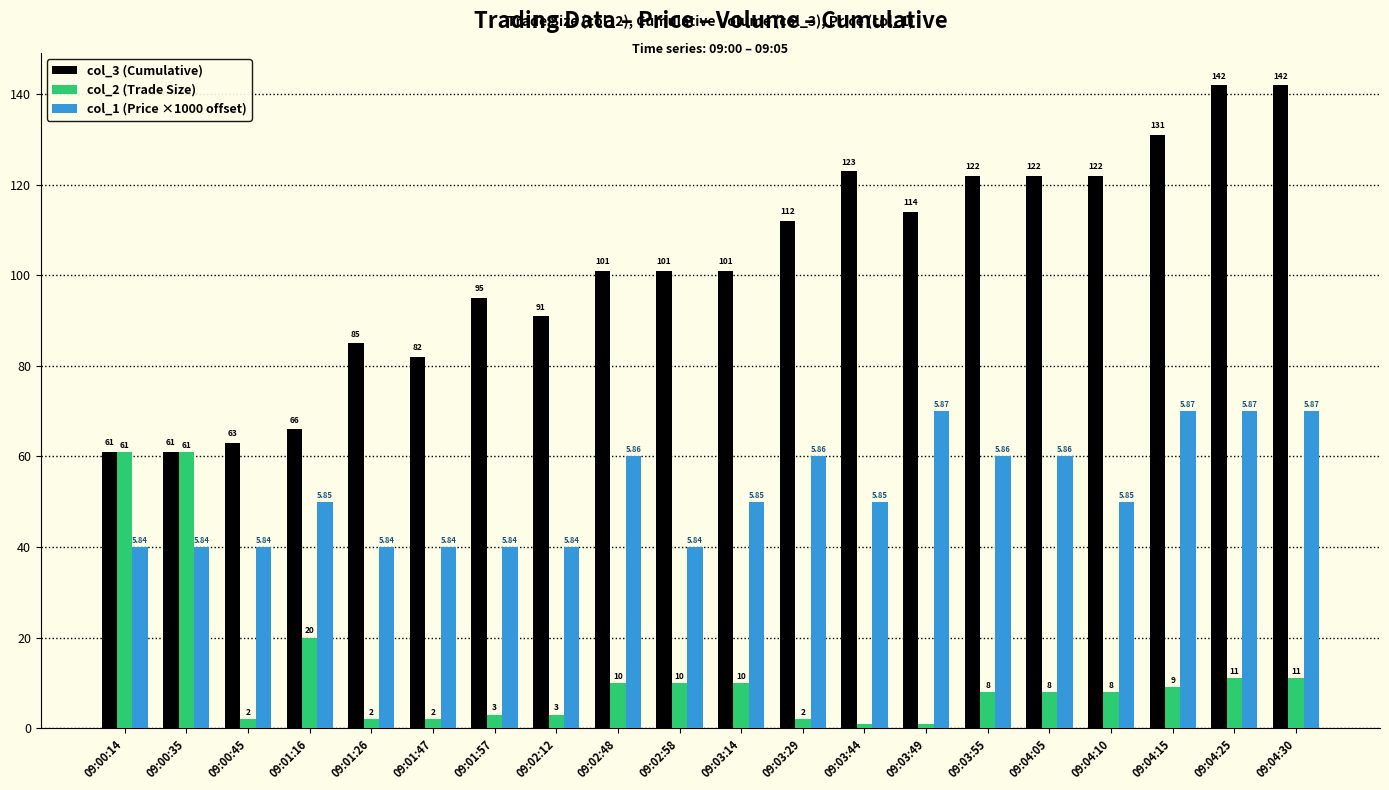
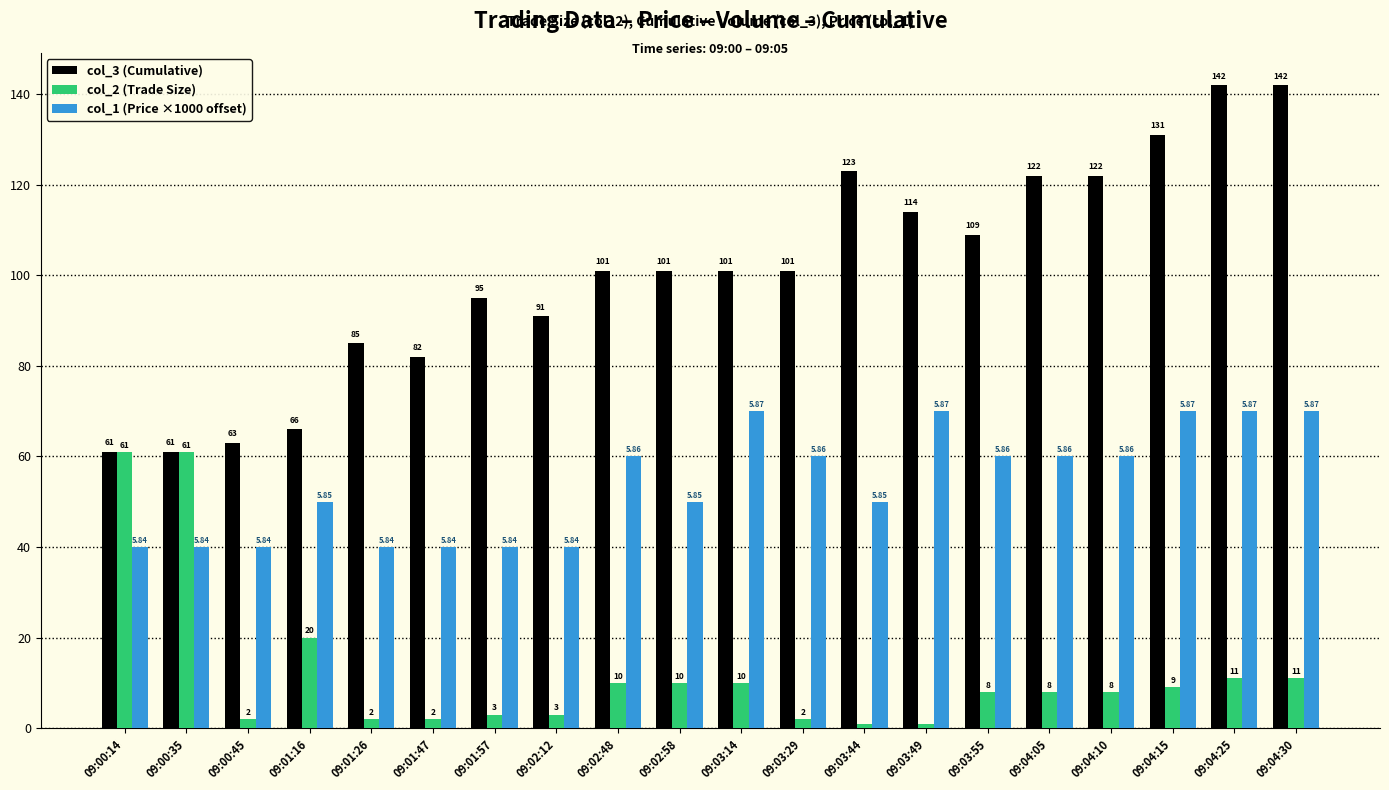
col_1 (Price ×1000 offset), 09:02:58: 5.84 -> 5.85
col_1 (Price ×1000 offset), 09:03:14: 5.85 -> 5.87
col_3 (Cumulative), 09:03:29: 112 -> 101
col_3 (Cumulative), 09:03:55: 122 -> 109
col_1 (Price ×1000 offset), 09:04:10: 5.85 -> 5.86
